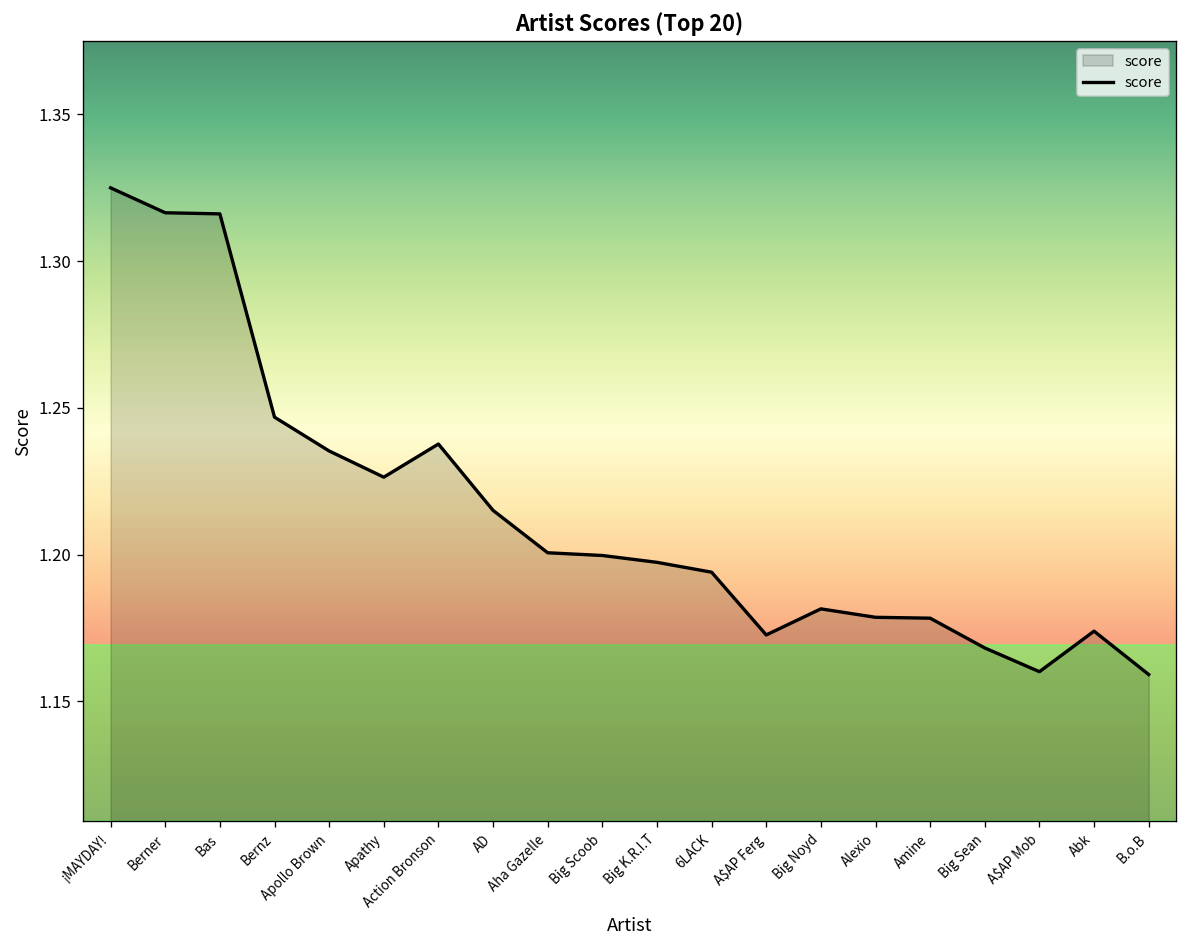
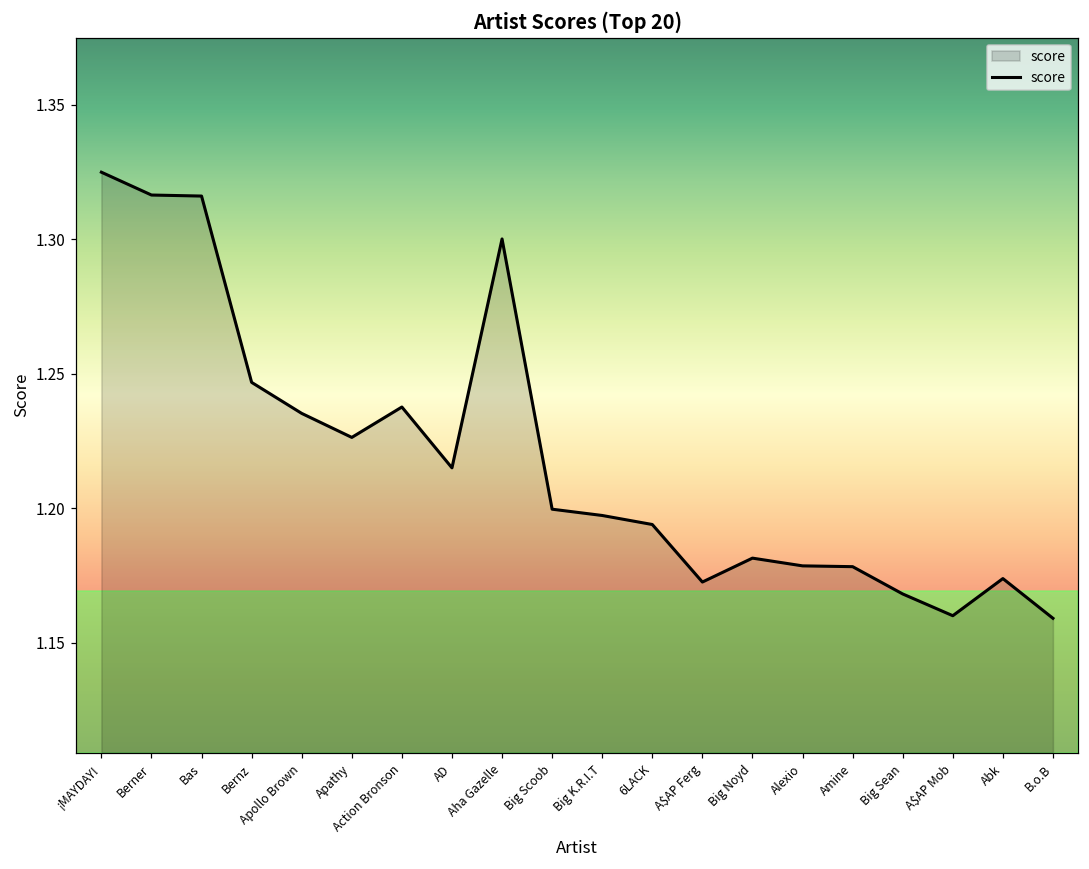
Aha Gazelle: 1.201 -> 1.300
